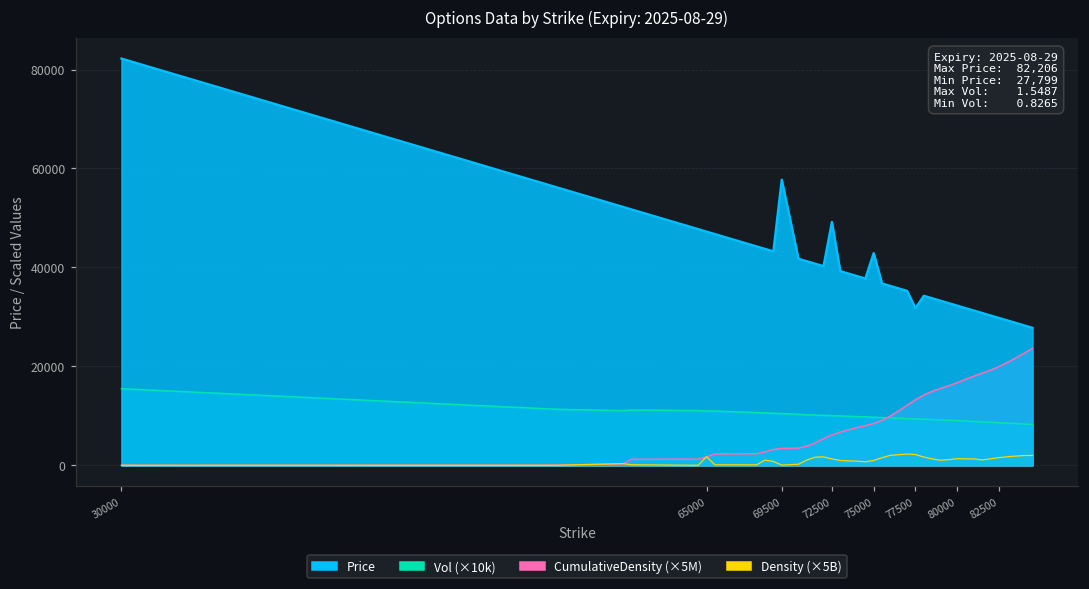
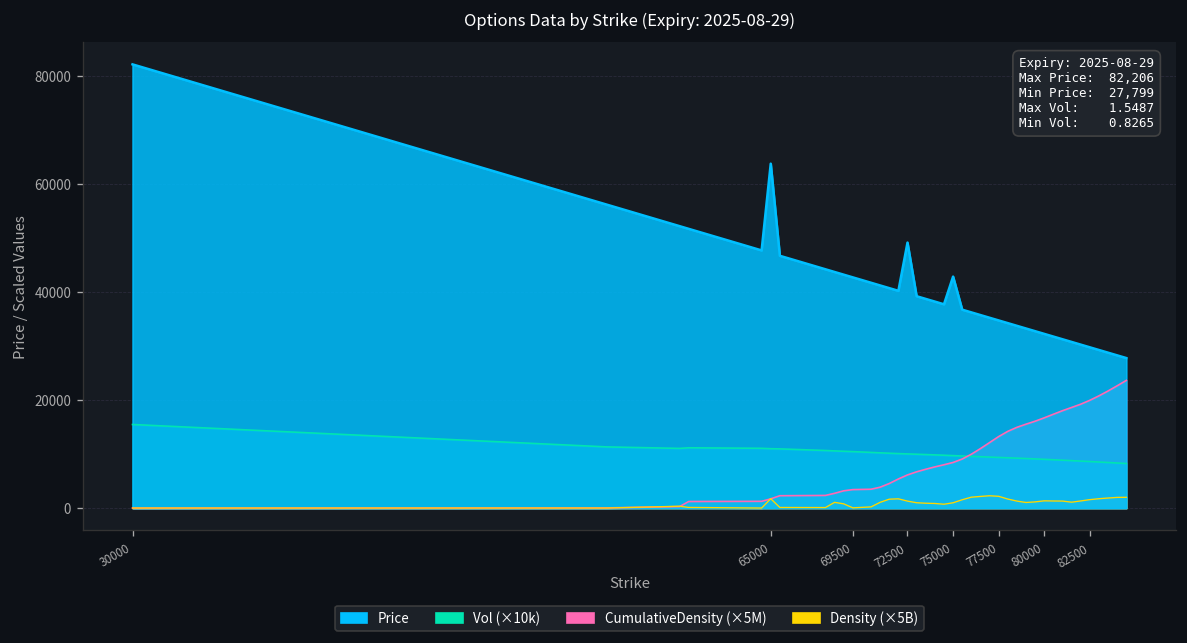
Price, 65000: 47000 -> 64000
Price, 69500: 58000 -> 43000
Price, 77500: 32000 -> 35000
